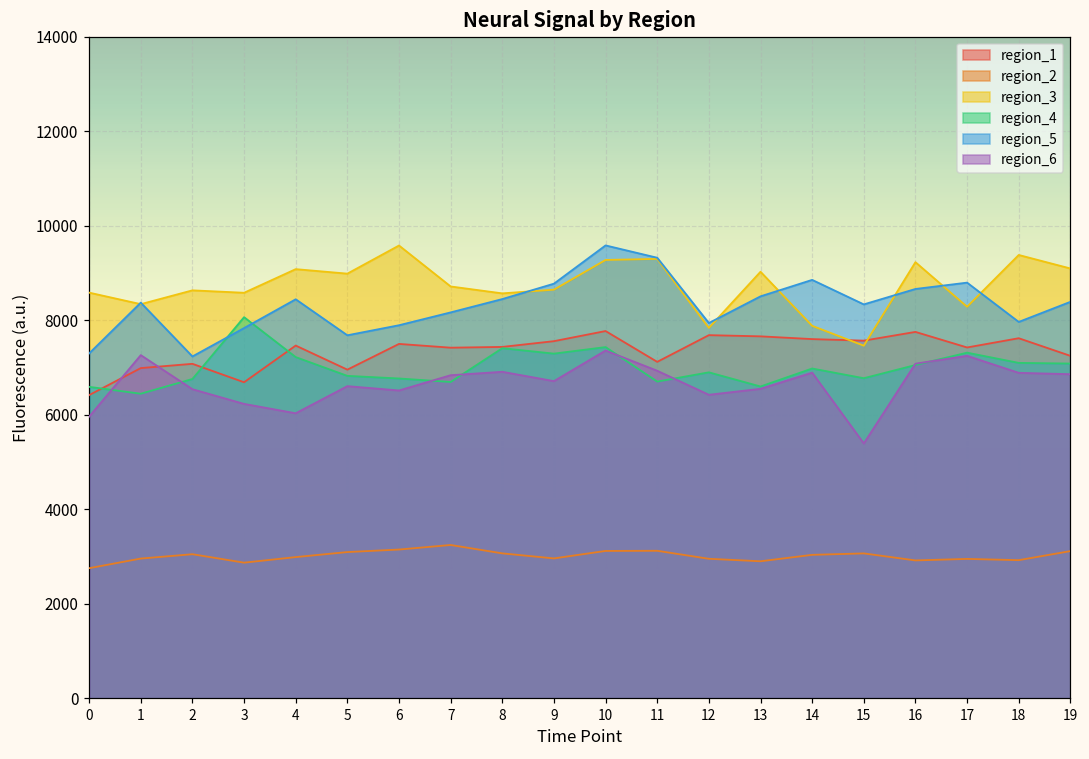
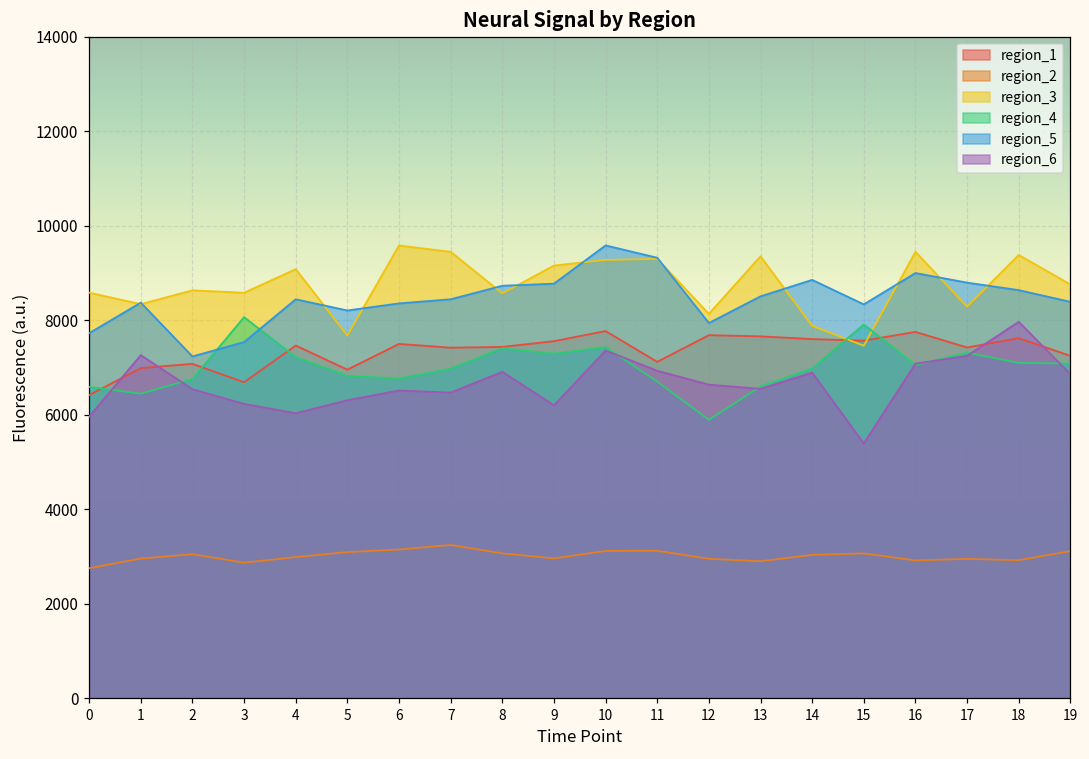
region_5, 0: 7300 -> 7700
region_5, 3: 7800 -> 7500
region_3, 5: 9000 -> 7700
region_5, 5: 7700 -> 8200
region_6, 5: 6600 -> 6300
region_5, 6: 7900 -> 8400
region_3, 7: 8700 -> 9400
region_4, 7: 6700 -> 7000
region_5, 7: 8200 -> 8400
region_6, 7: 6800 -> 6500
region_5, 8: 8400 -> 8700
region_3, 9: 8600 -> 9200
region_6, 9: 6700 -> 6200
region_3, 12: 7800 -> 8100
region_4, 12: 6900 -> 5900
region_6, 12: 6400 -> 6600
region_3, 13: 9000 -> 9400
region_4, 15: 6800 -> 7900
region_3, 16: 9200 -> 9400
region_5, 16: 8700 -> 9000
region_5, 18: 8000 -> 8600
region_6, 18: 6900 -> 8000
region_3, 19: 9100 -> 8800
